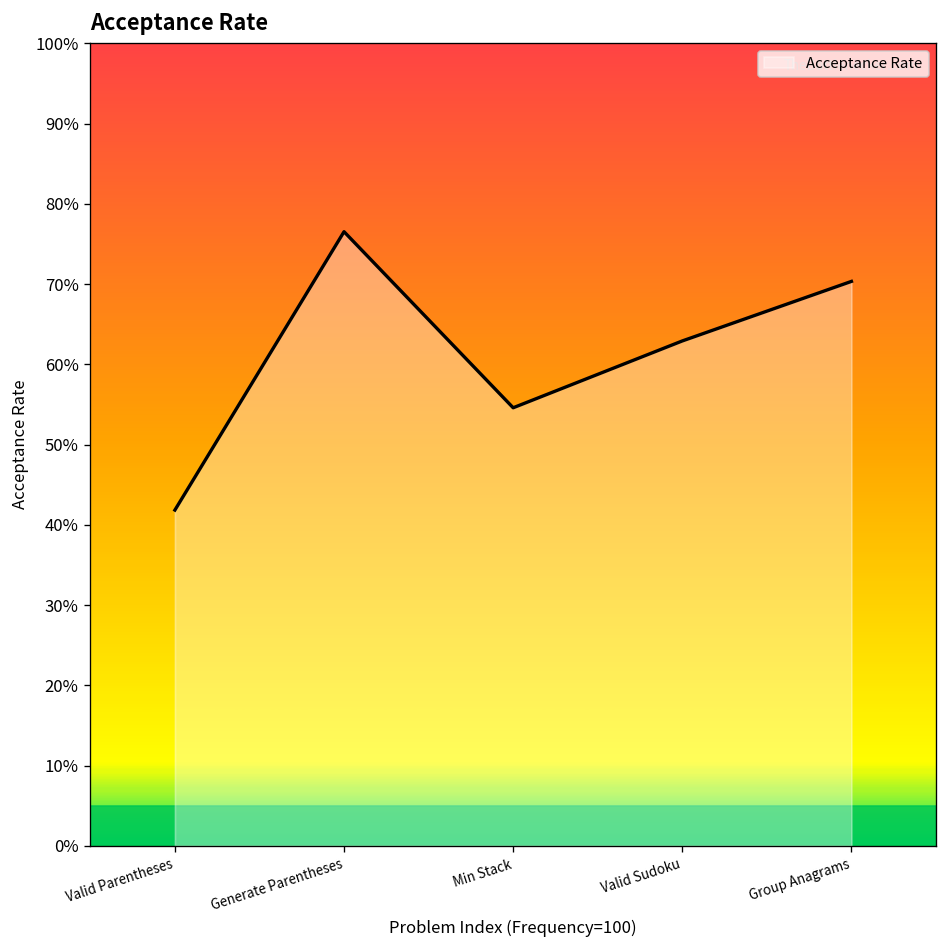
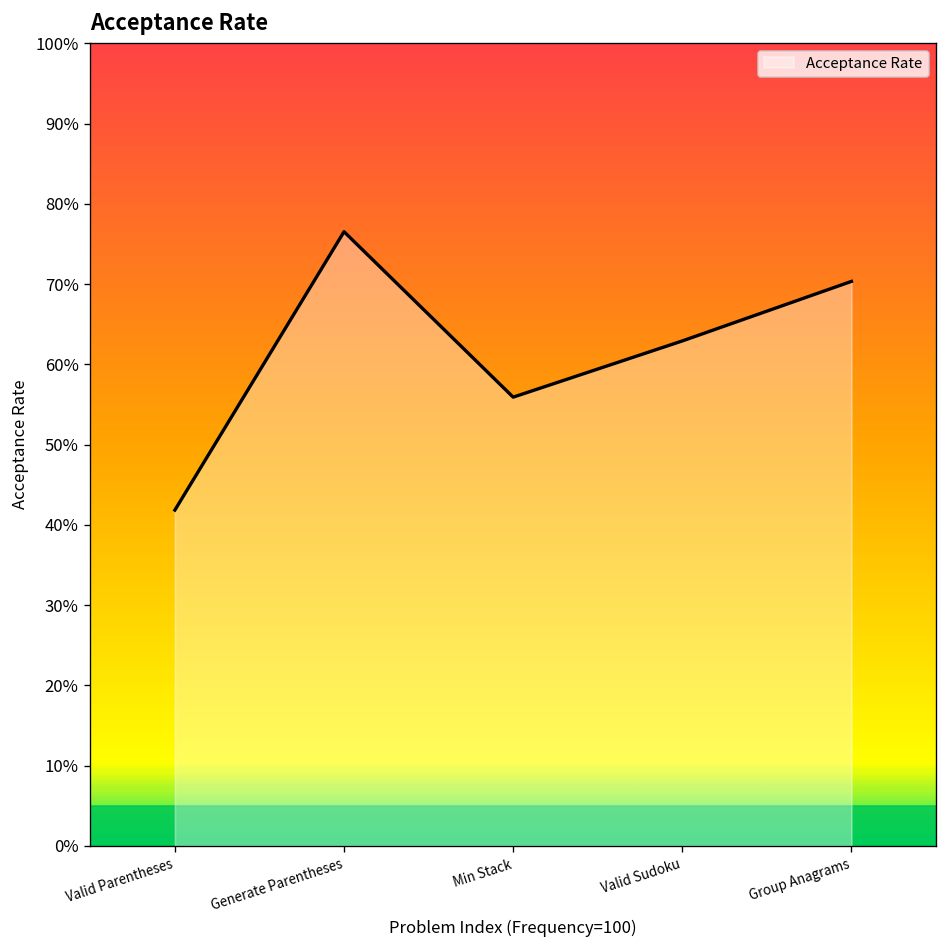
Min Stack: 55% -> 56%
